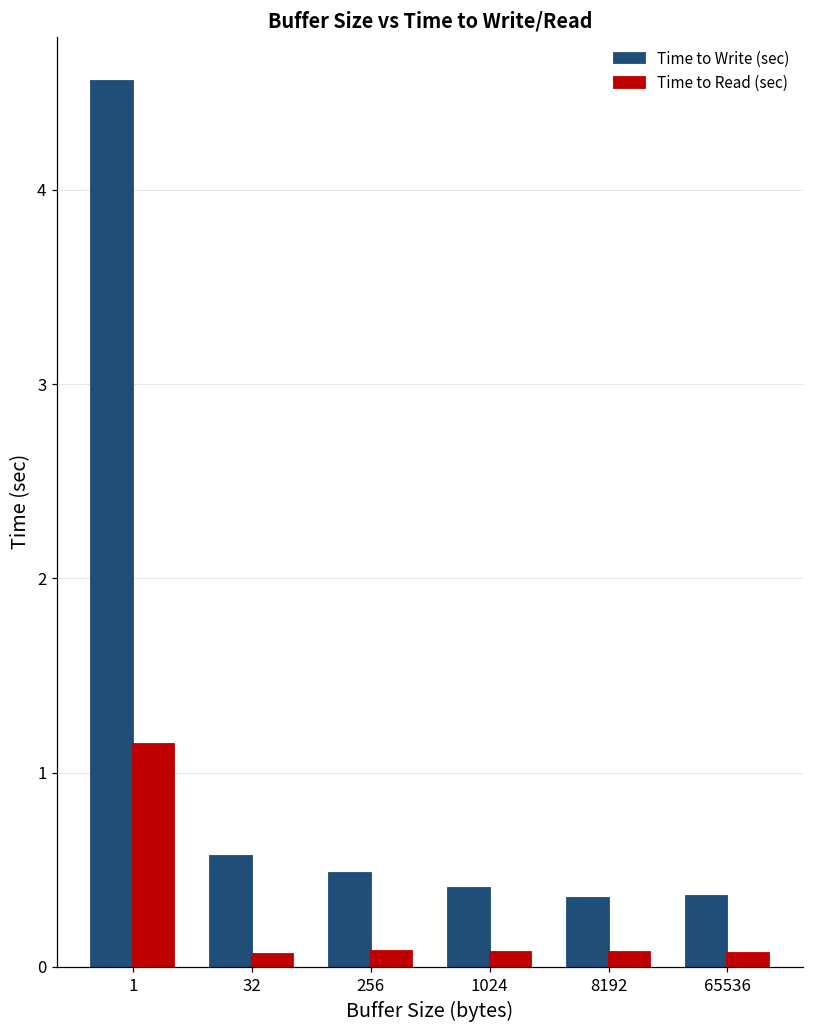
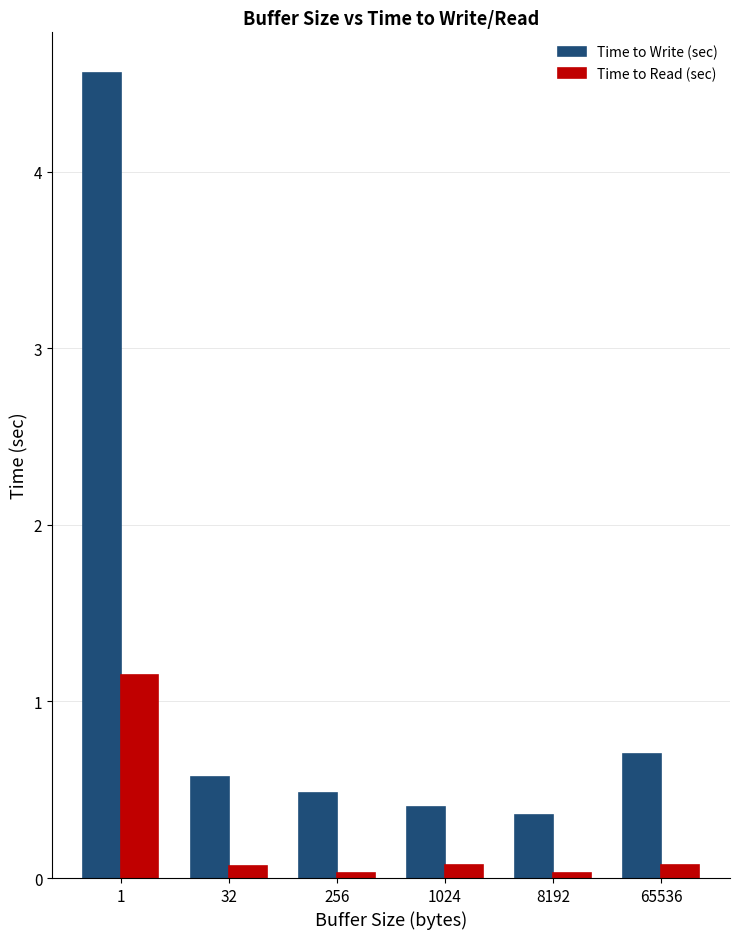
Time to Read (sec), 256: 0.08 -> 0.03
Time to Read (sec), 8192: 0.07 -> 0.03
Time to Write (sec), 65536: 0.37 -> 0.70
